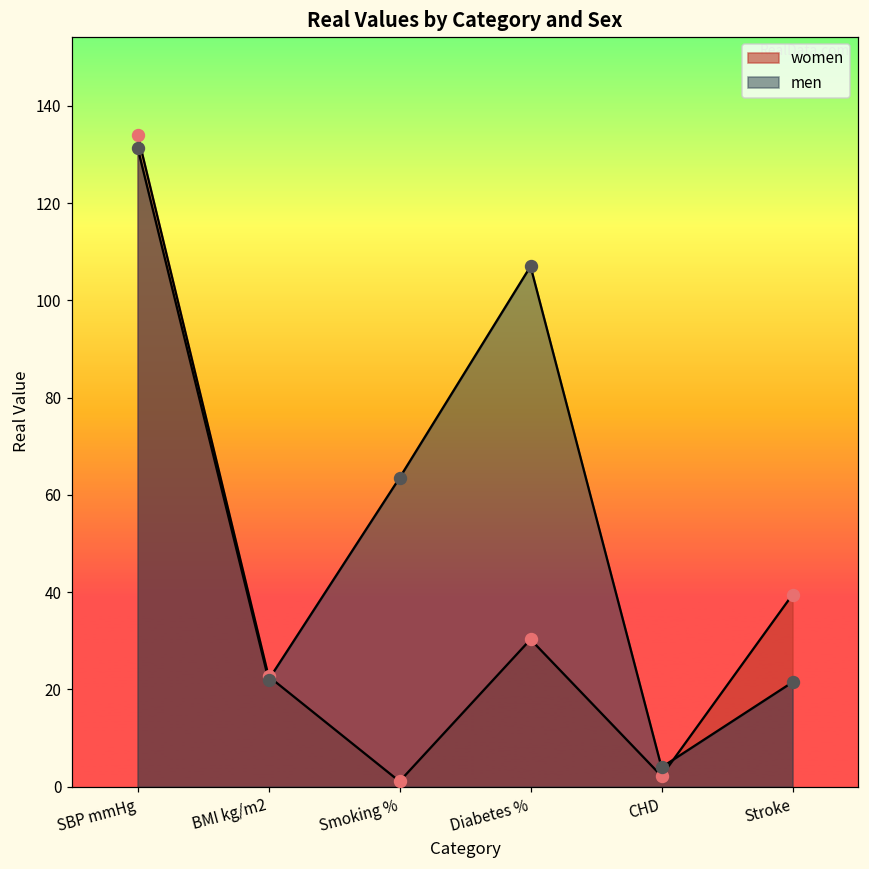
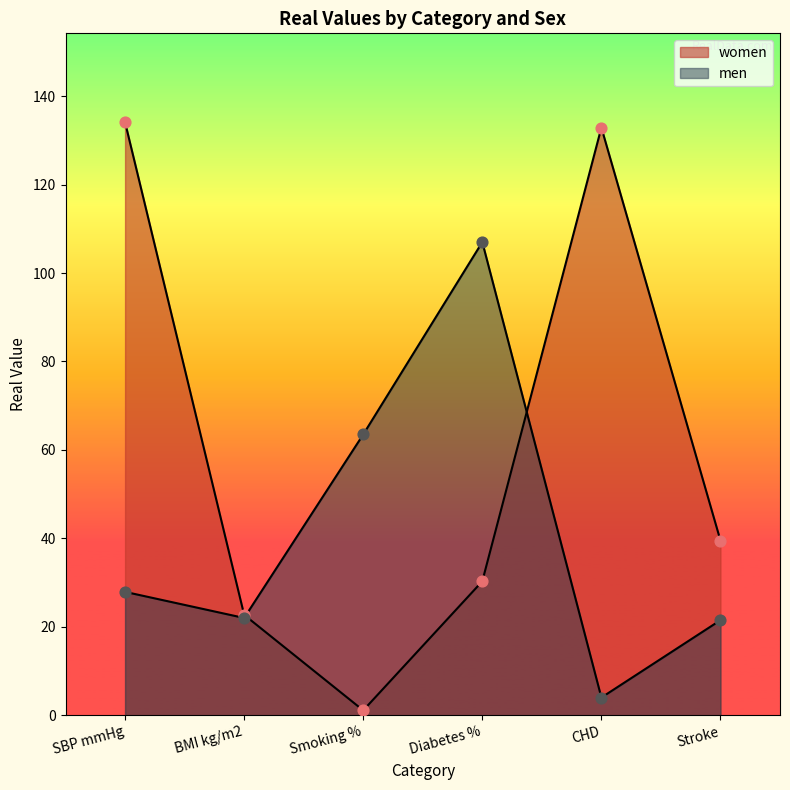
men, SBP mmHg: 131 -> 28
women, CHD: 2 -> 133
